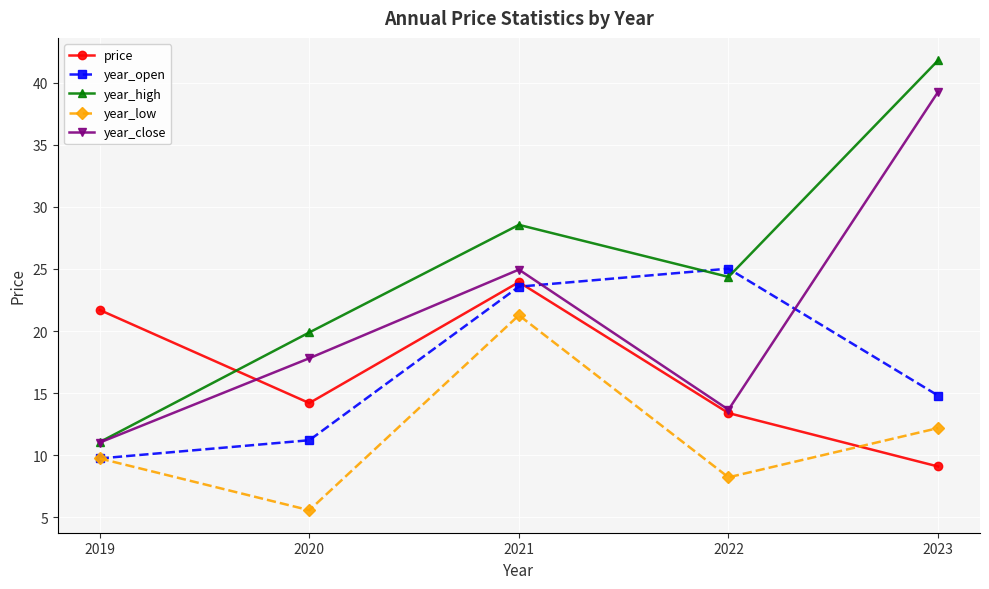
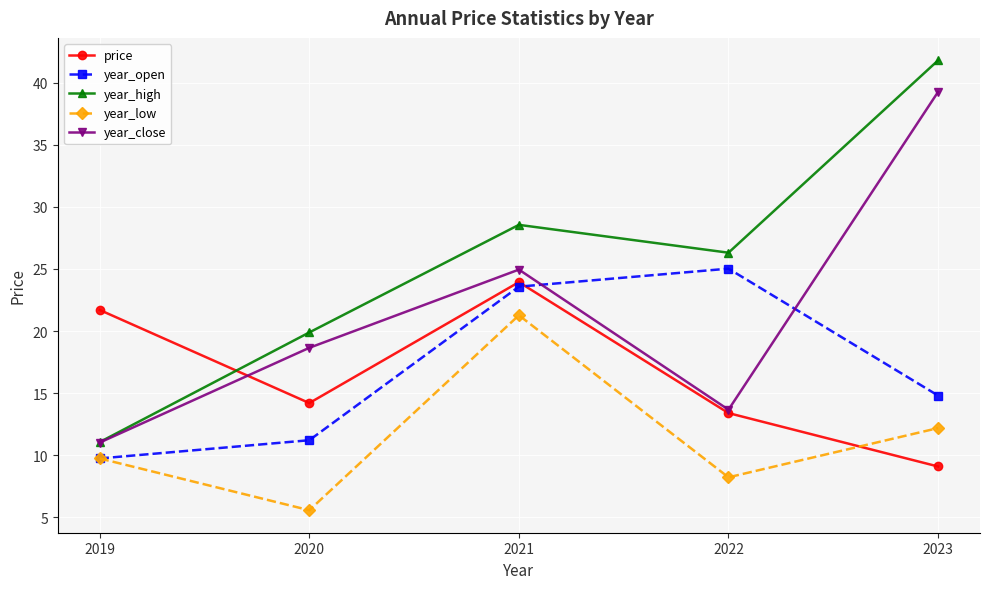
year_close, 2020: 17.8 -> 18.6
year_high, 2022: 24.4 -> 26.3
